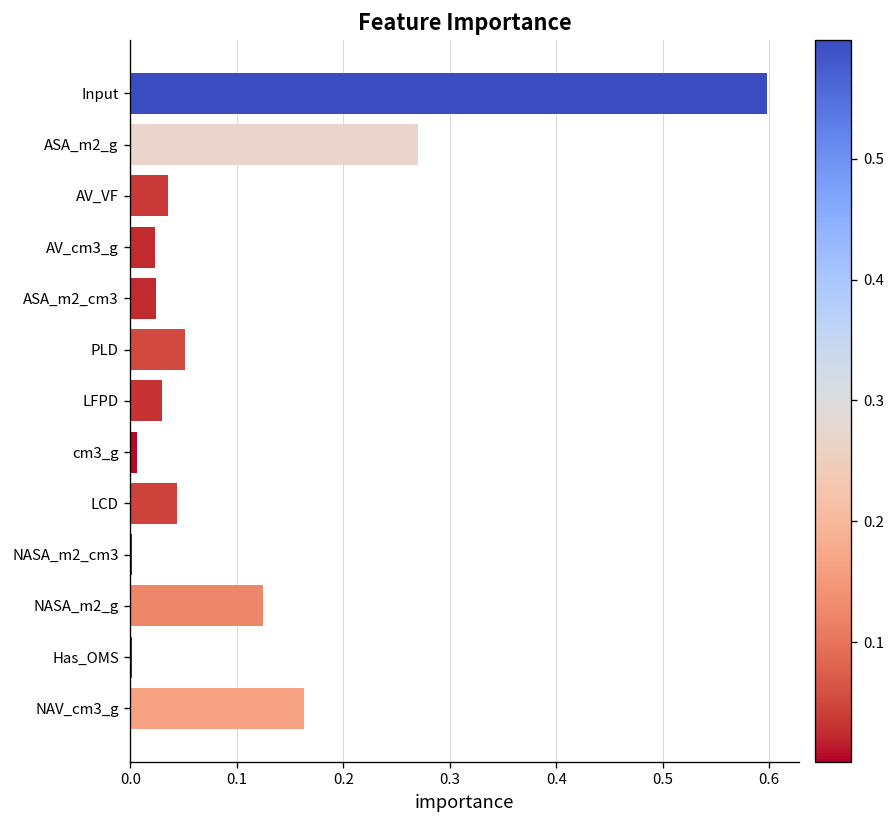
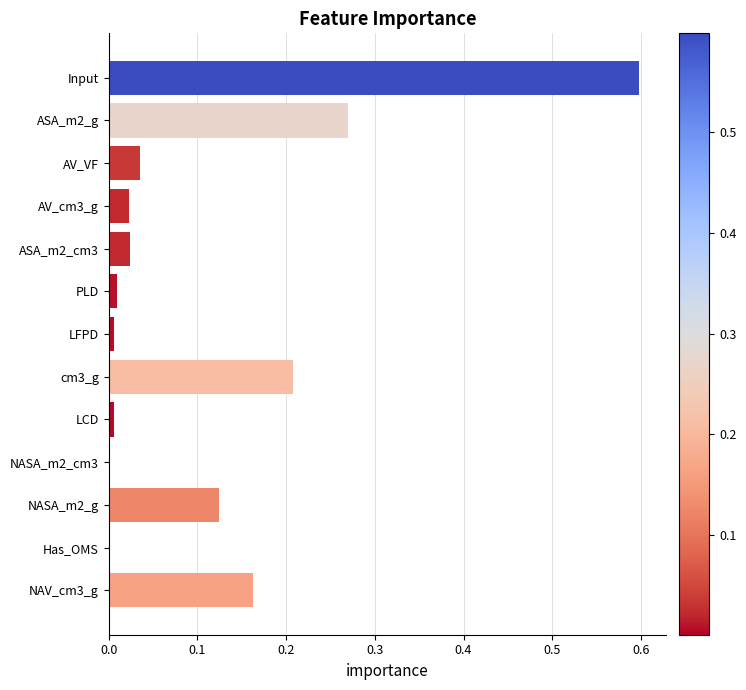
PLD: 0.05 -> 0.01
LFPD: 0.03 -> 0.01
cm3_g: 0.01 -> 0.21
LCD: 0.04 -> 0.01
